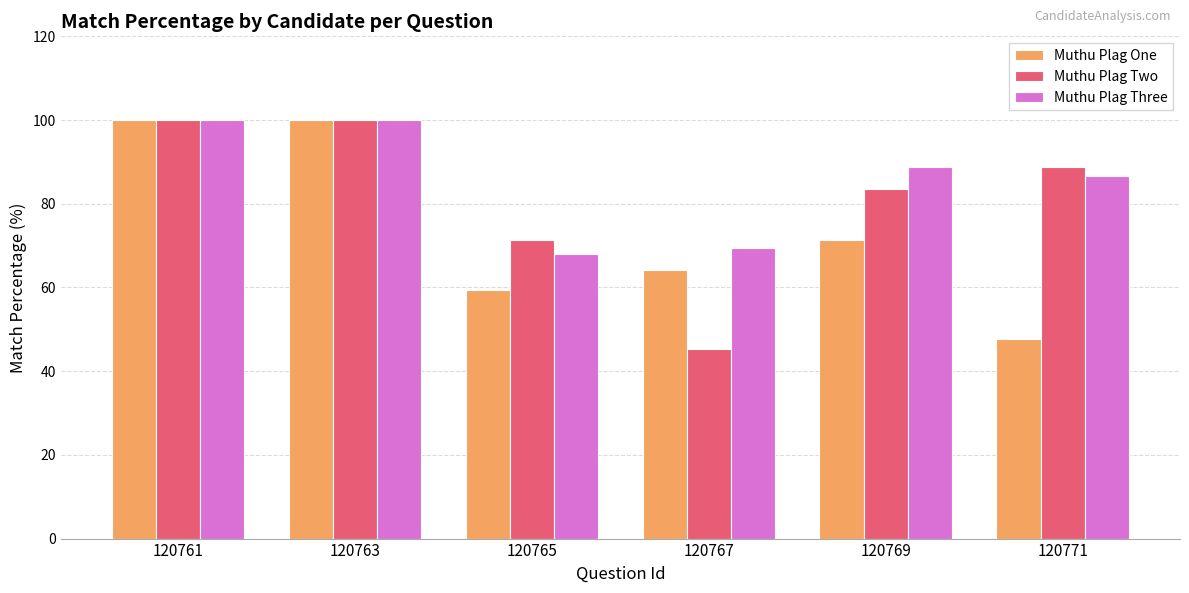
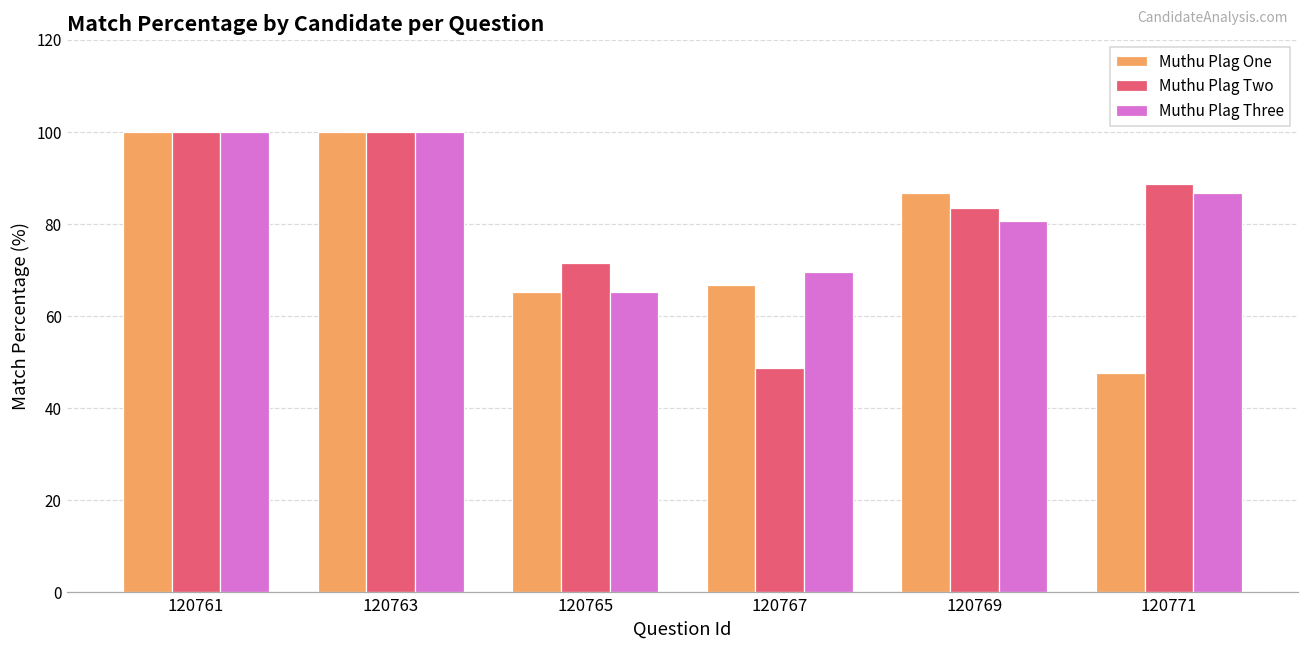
Muthu Plag One, 120765: 59 -> 65
Muthu Plag Three, 120765: 68 -> 65
Muthu Plag One, 120767: 64 -> 67
Muthu Plag Two, 120767: 45 -> 49
Muthu Plag One, 120769: 71 -> 87
Muthu Plag Three, 120769: 89 -> 81
